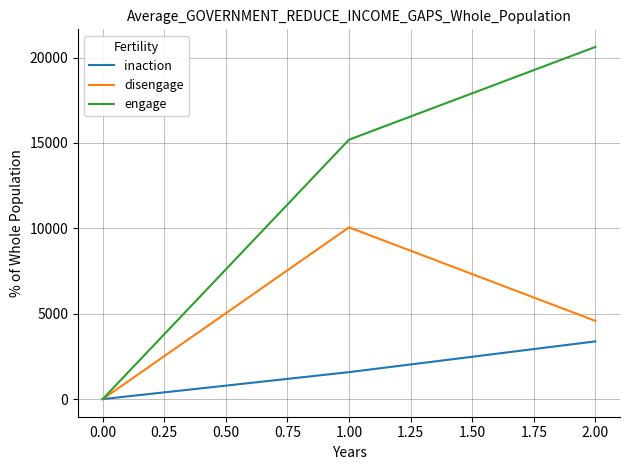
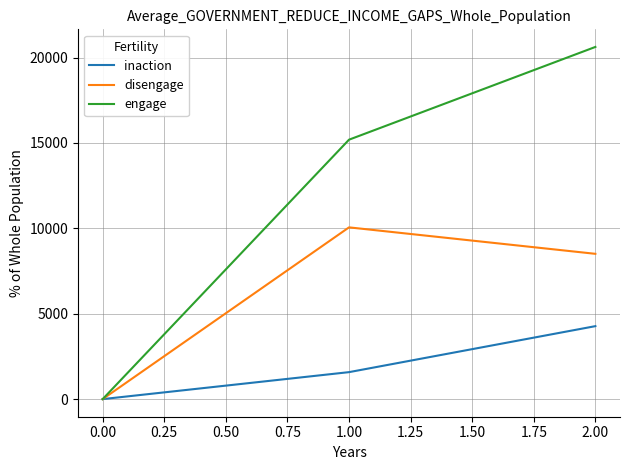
inaction, 2.00: 3400 -> 4300
disengage, 2.00: 4600 -> 8500
